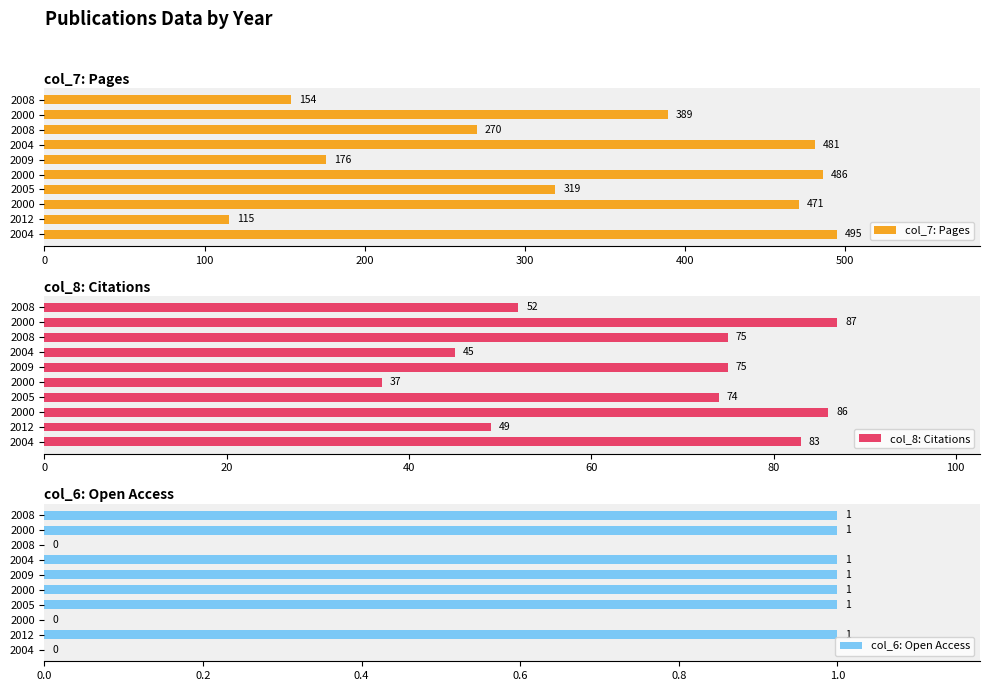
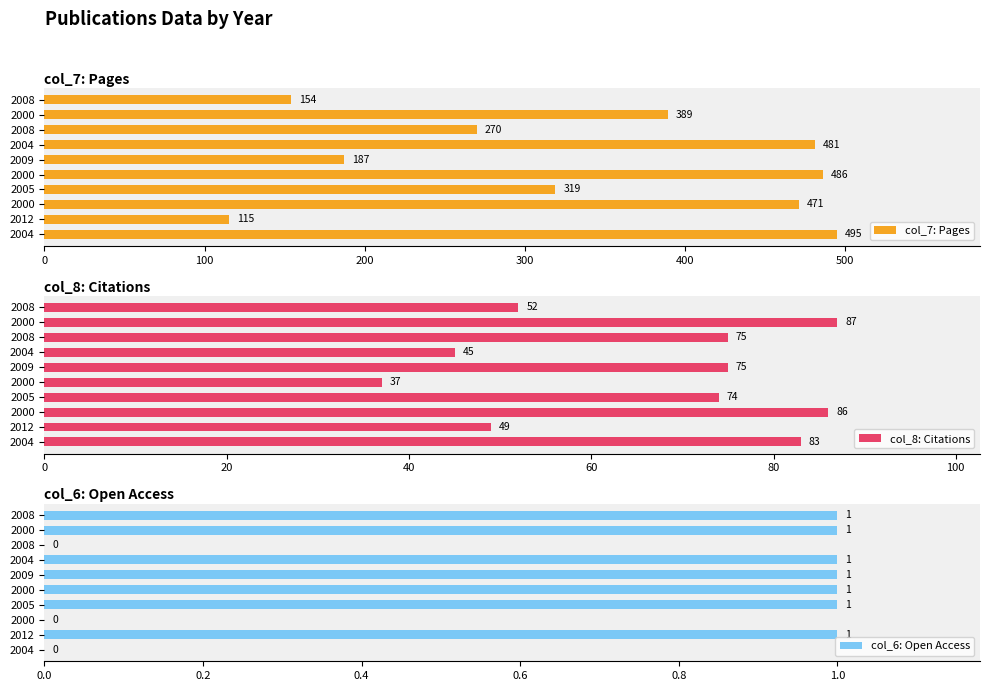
col_7: Pages, 2009: 176 -> 187
